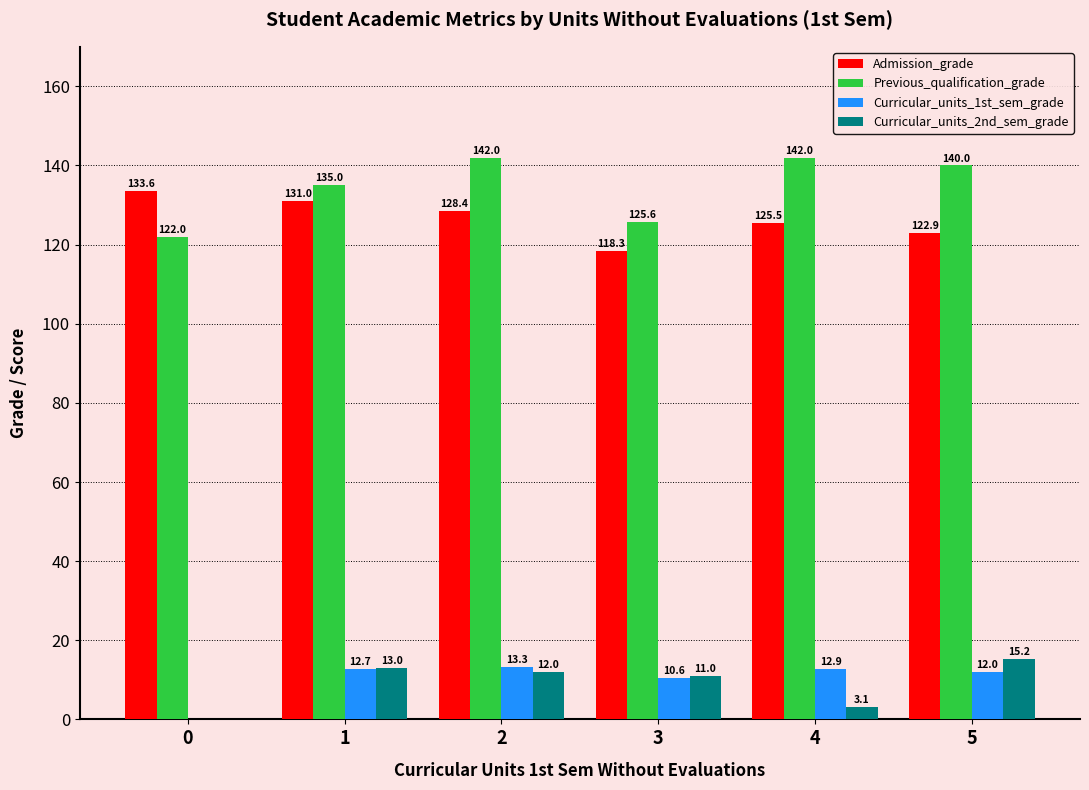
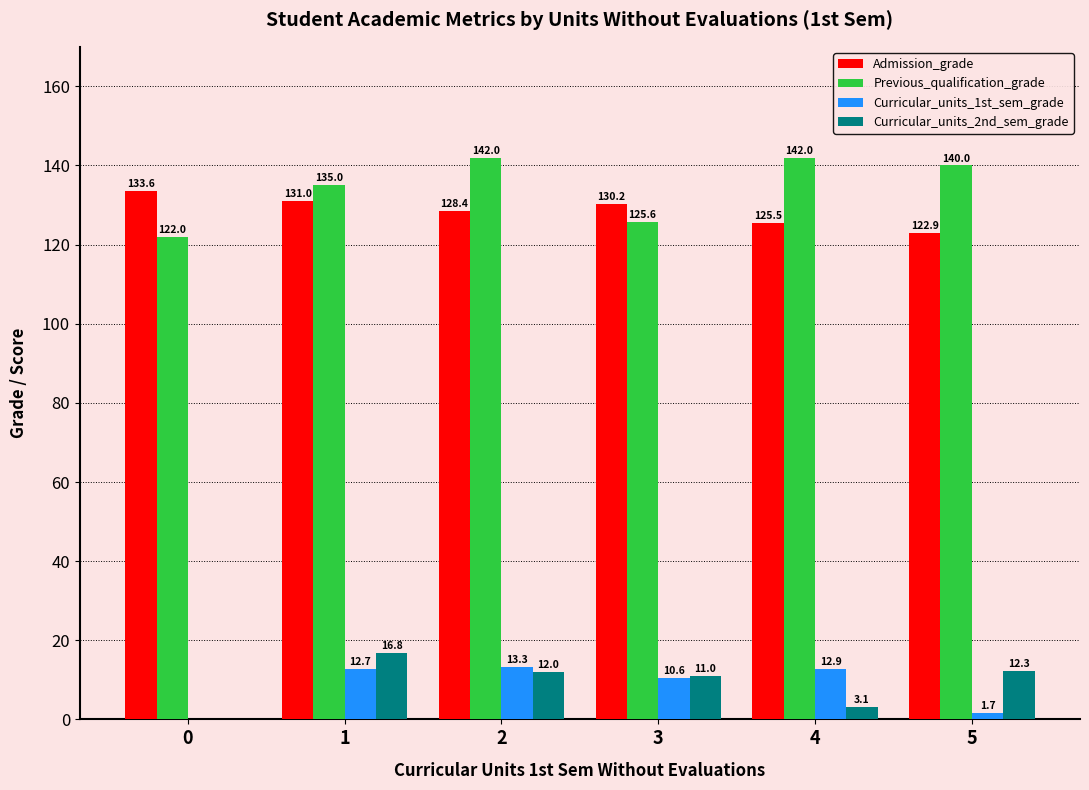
Curricular_units_2nd_sem_grade, 1: 13.0 -> 16.8
Admission_grade, 3: 118.3 -> 130.2
Curricular_units_1st_sem_grade, 5: 12.0 -> 1.7
Curricular_units_2nd_sem_grade, 5: 15.2 -> 12.3
